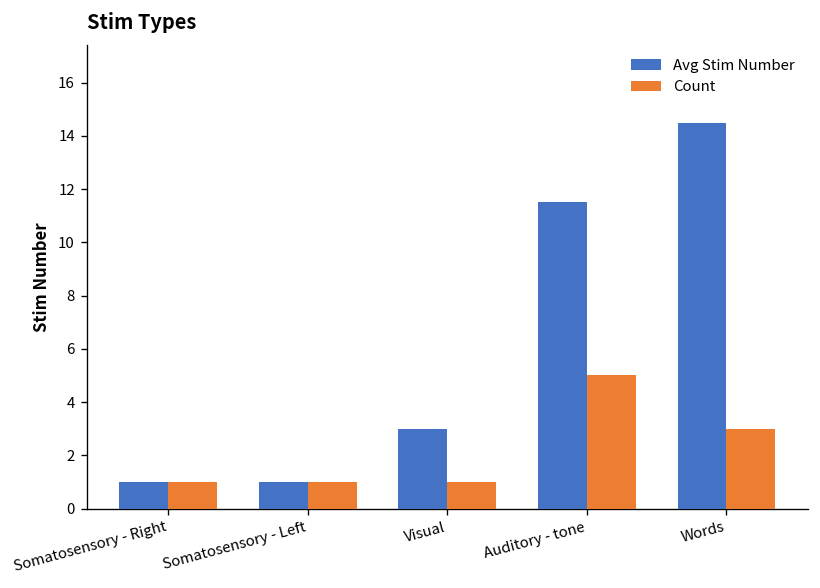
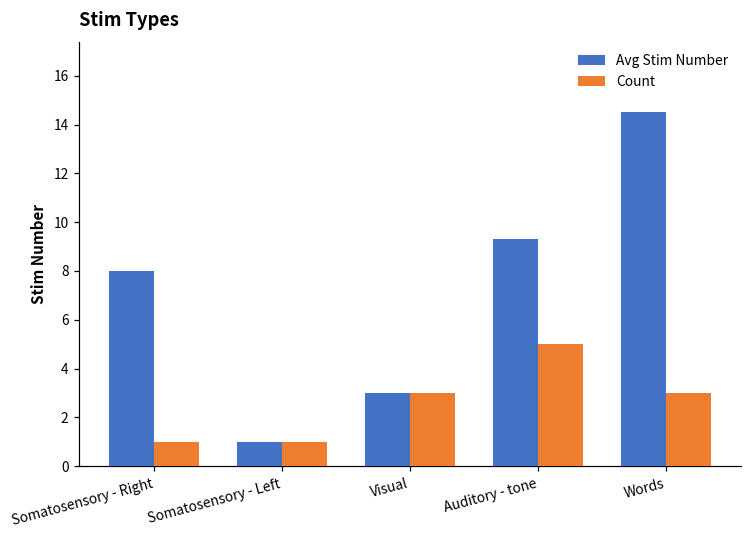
Avg Stim Number, Somatosensory - Right: 1 -> 8
Count, Visual: 1 -> 3
Avg Stim Number, Auditory - tone: 11.5 -> 9.3
